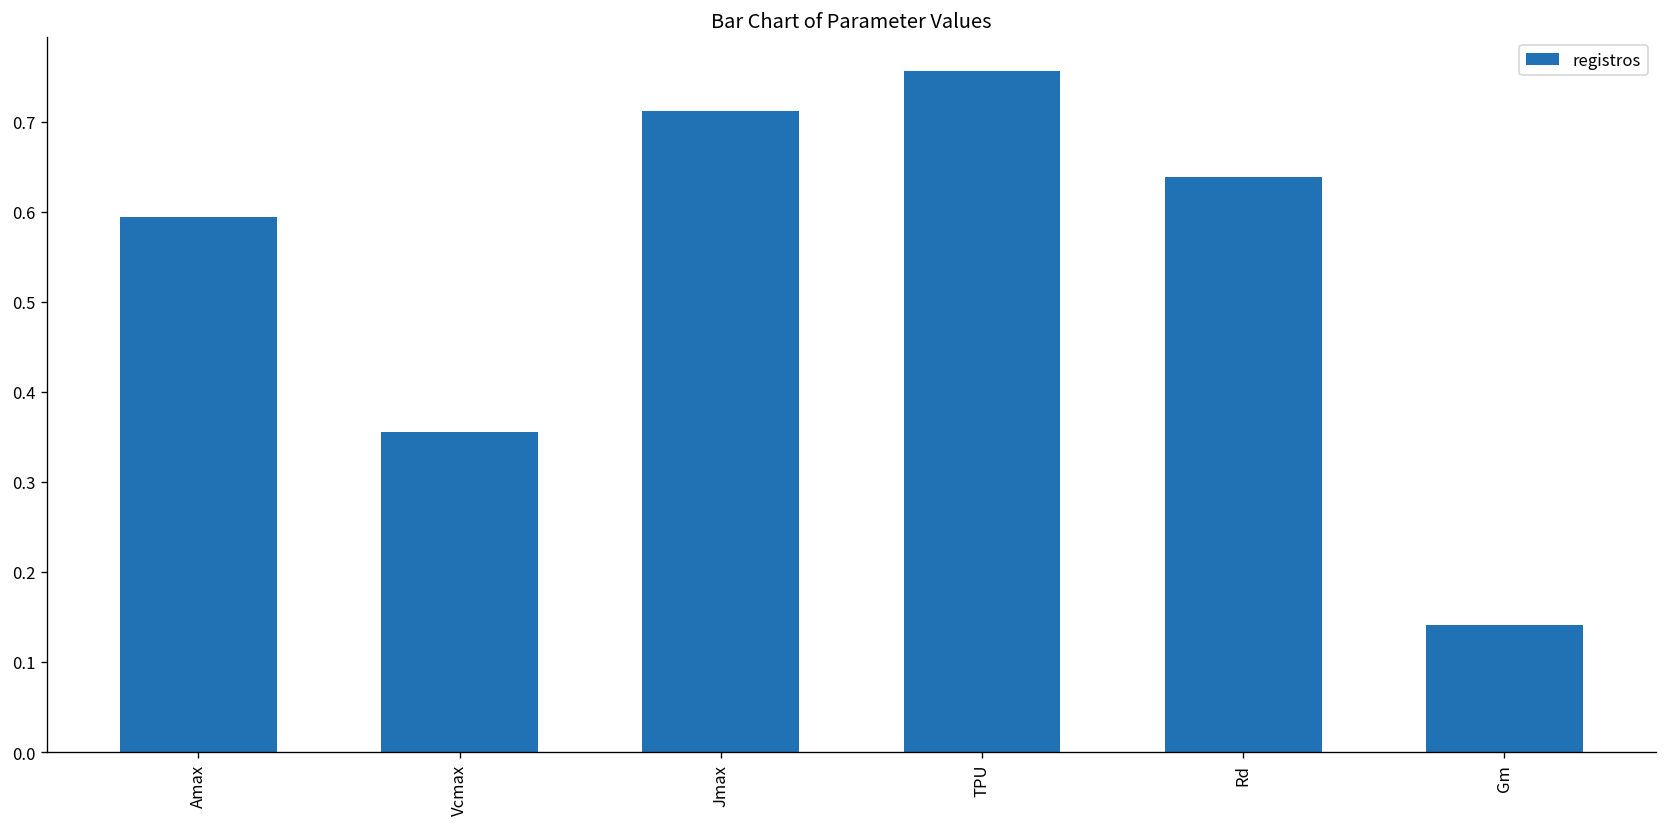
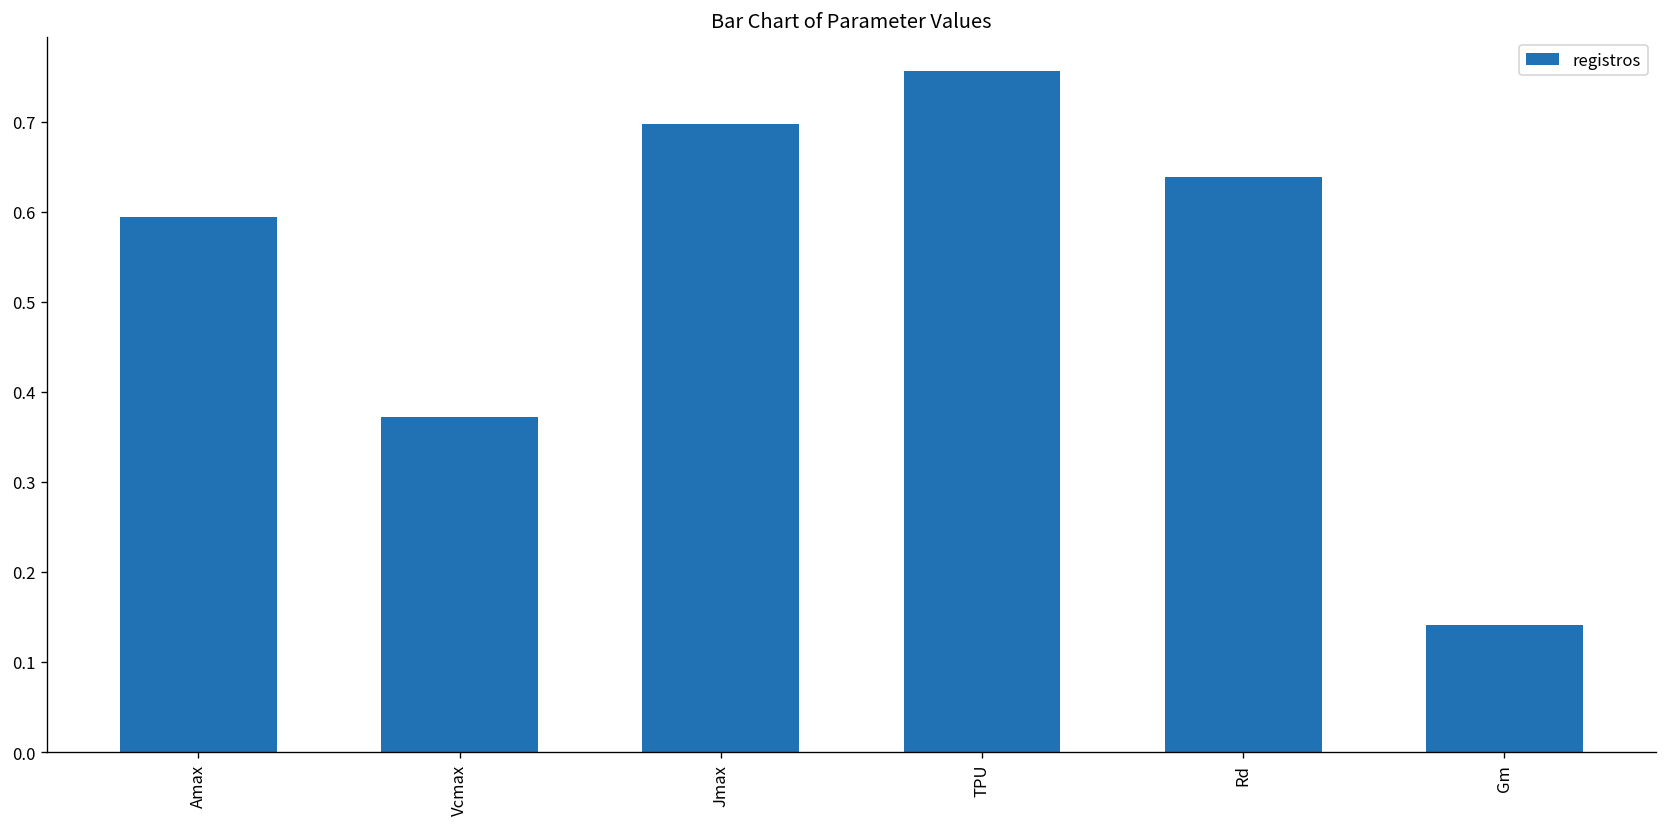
Vcmax: 0.36 -> 0.37
Jmax: 0.71 -> 0.70
